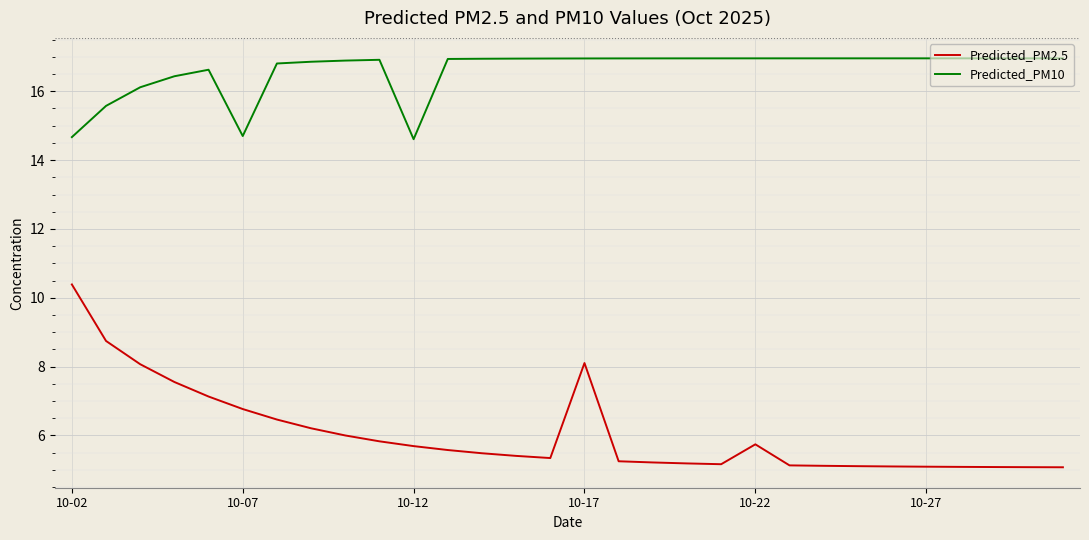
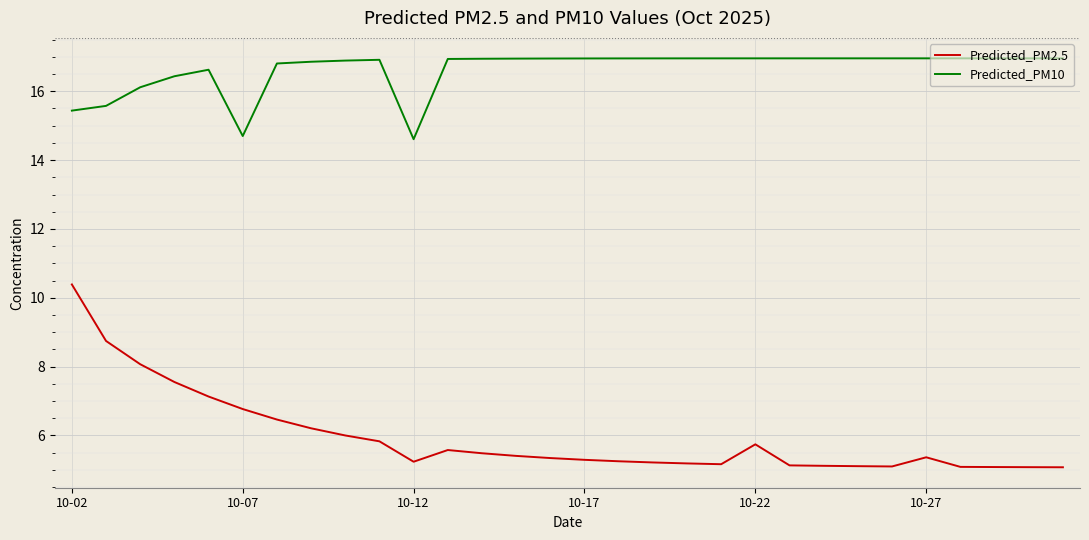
Predicted_PM10, 10-02: 14.7 -> 15.4
Predicted_PM2.5, 10-12: 5.7 -> 5.2
Predicted_PM2.5, 10-17: 8.1 -> 5.3
Predicted_PM2.5, 10-27: 5.1 -> 5.4
